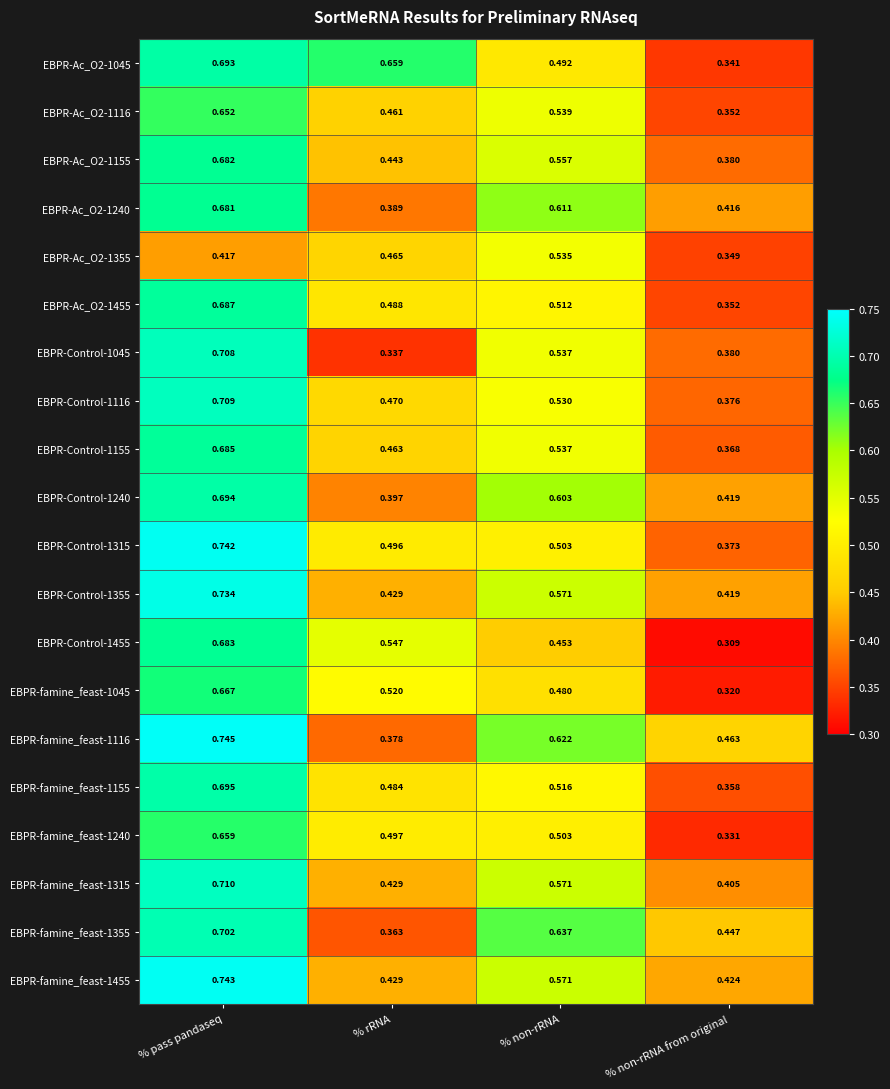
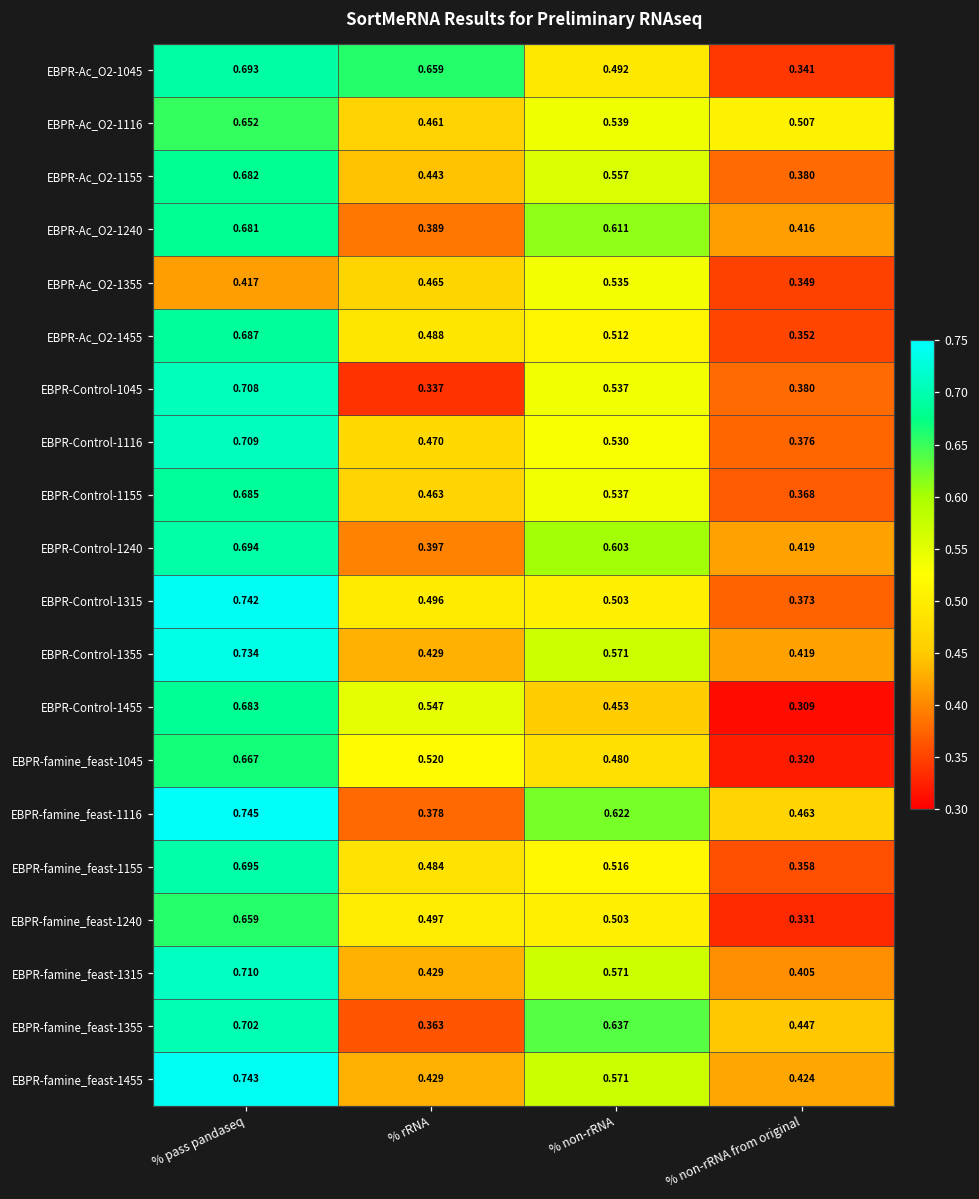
EBPR-Ac_O2-1116, % non-rRNA from original: 0.352 -> 0.507
